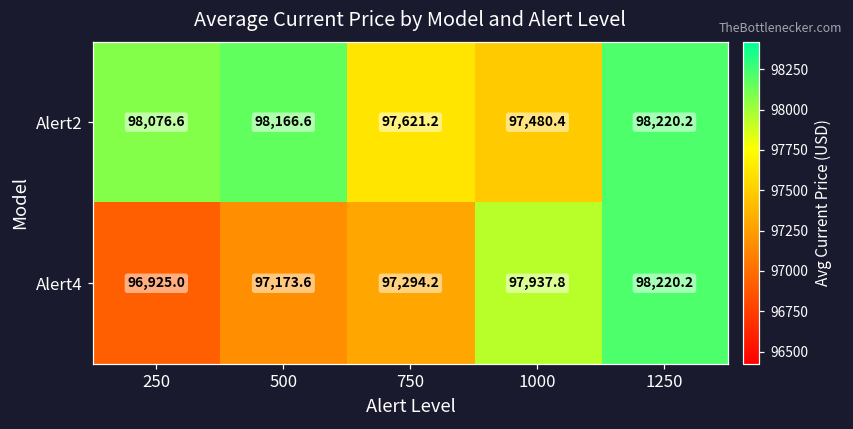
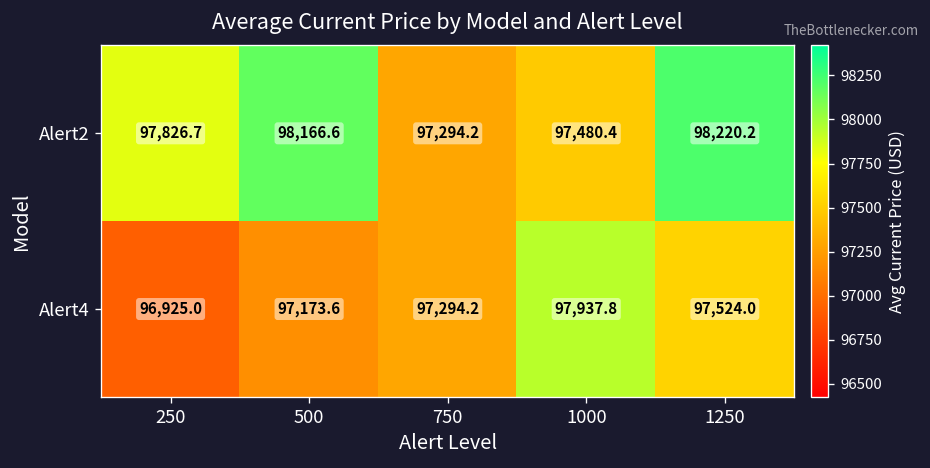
Alert2, 250: 98,076.6 -> 97,826.7
Alert2, 750: 97,621.2 -> 97,294.2
Alert4, 1250: 98,220.2 -> 97,524.0
